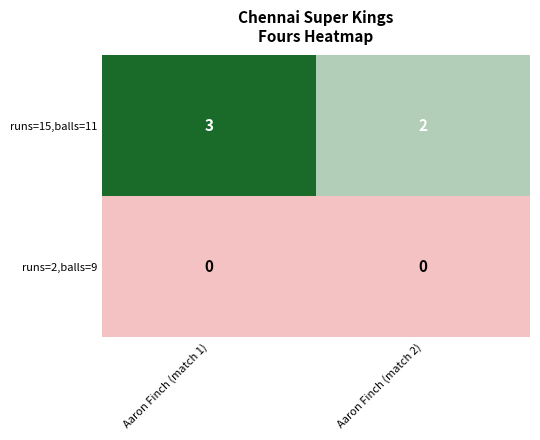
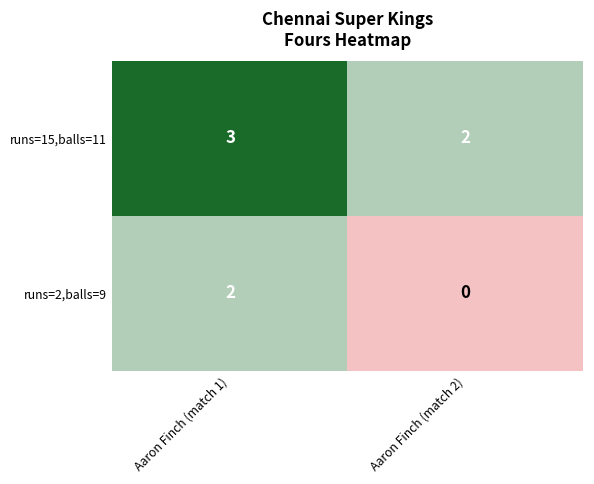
runs=2,balls=9, Aaron Finch (match 1): 0 -> 2
